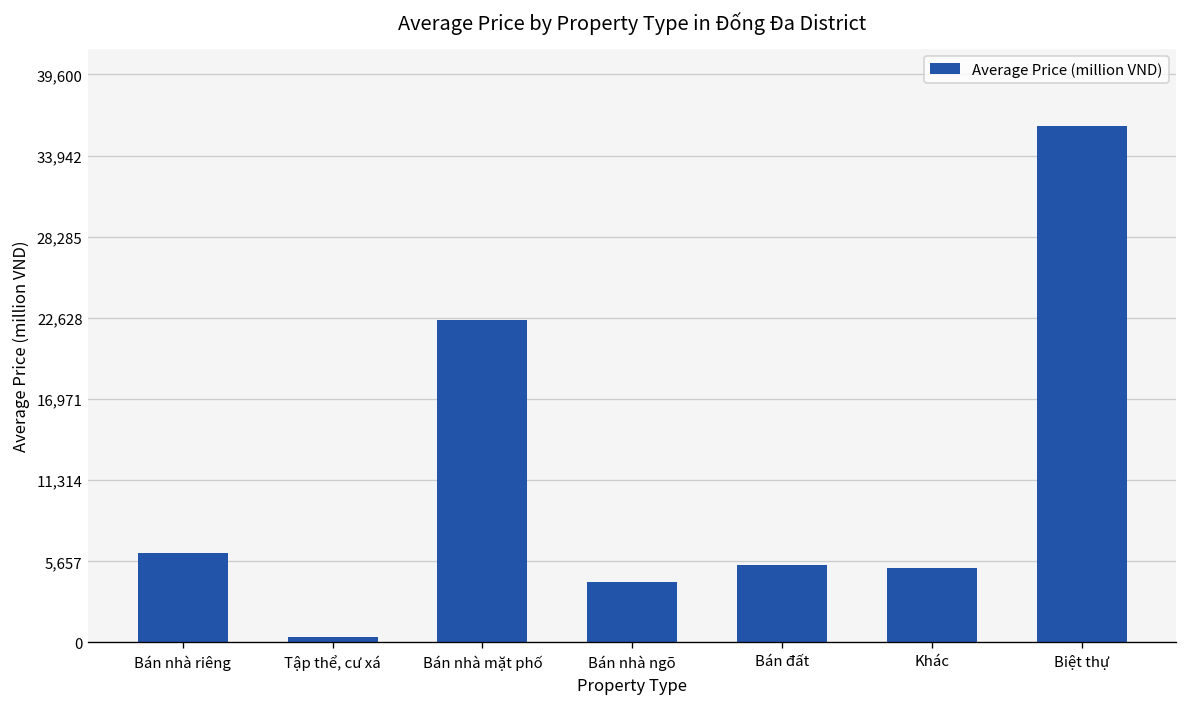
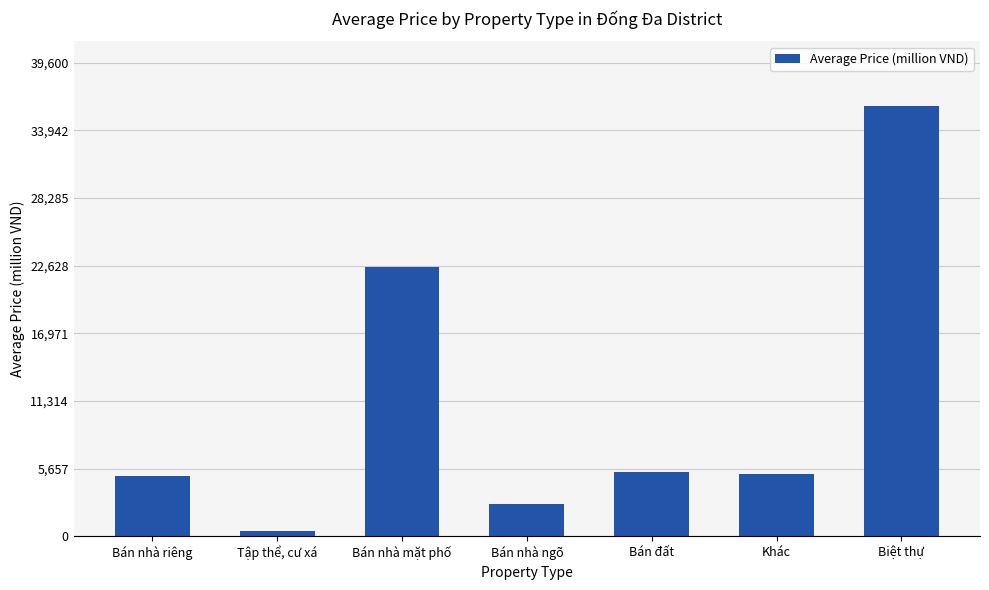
Bán nhà riêng: 6,200 -> 5,100
Bán nhà ngõ: 4,200 -> 2,700
